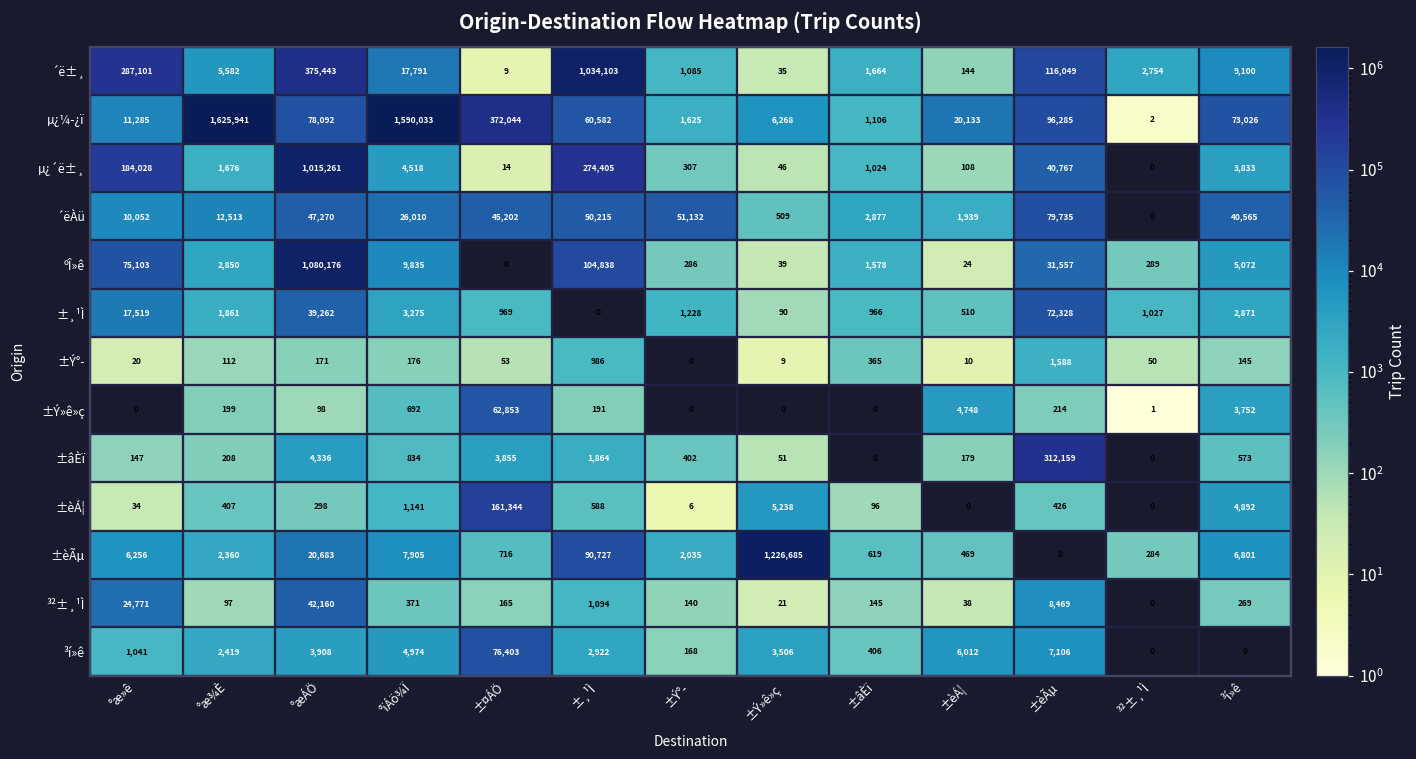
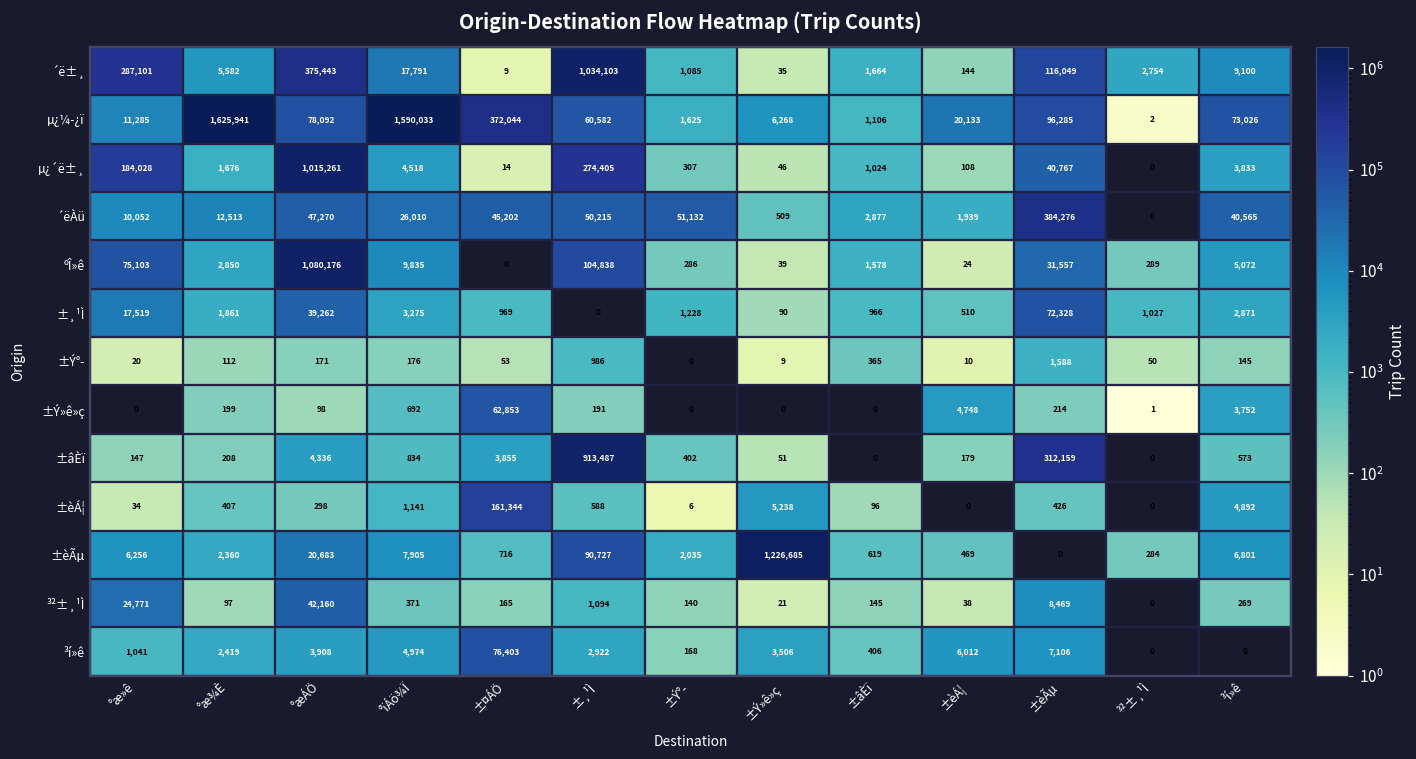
´ëÀü, ±èÃµ: 79,735 -> 384,276
±âÈï, ±¸¹Ì: 1,864 -> 913,487
